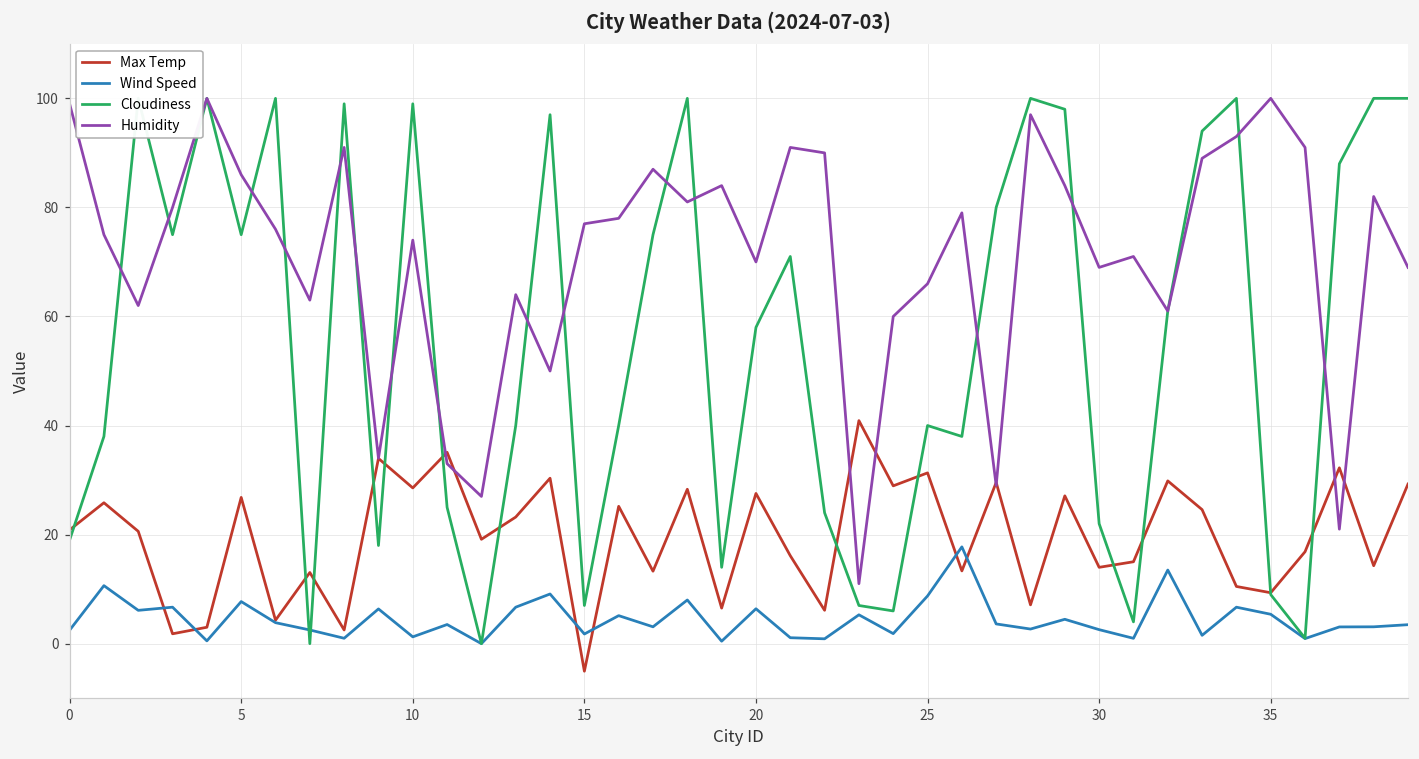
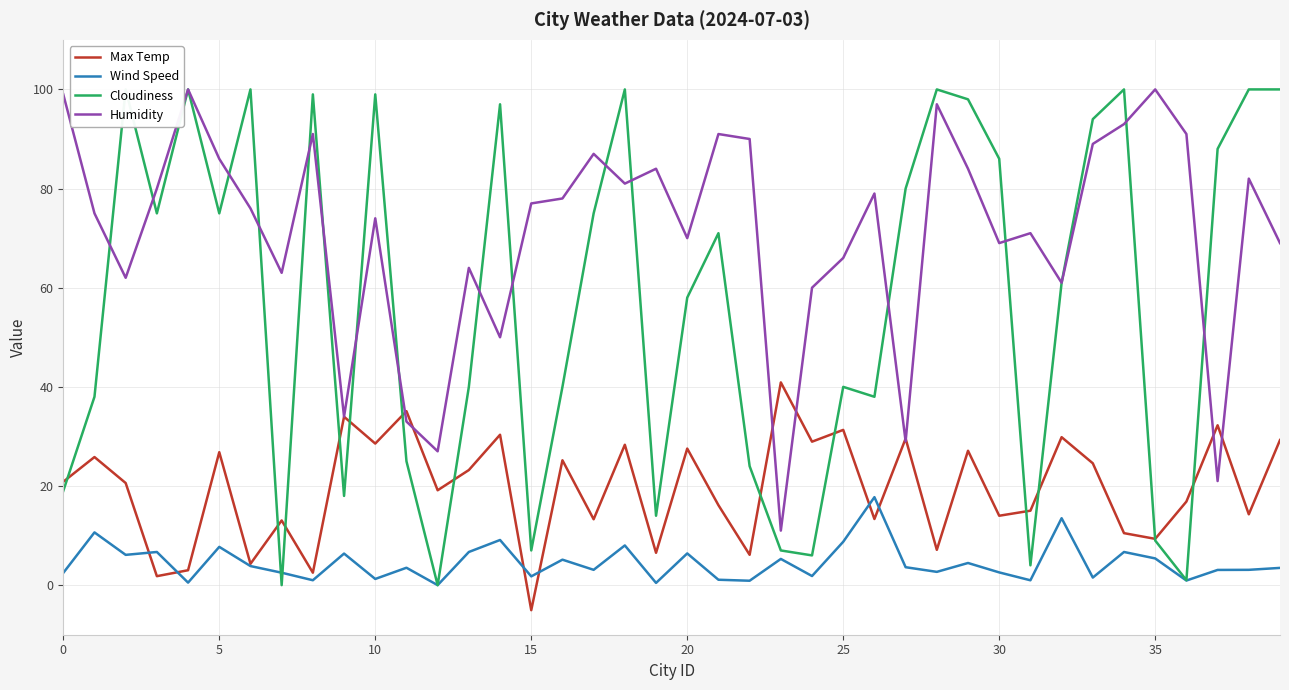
Cloudiness, 30: 22 -> 86
